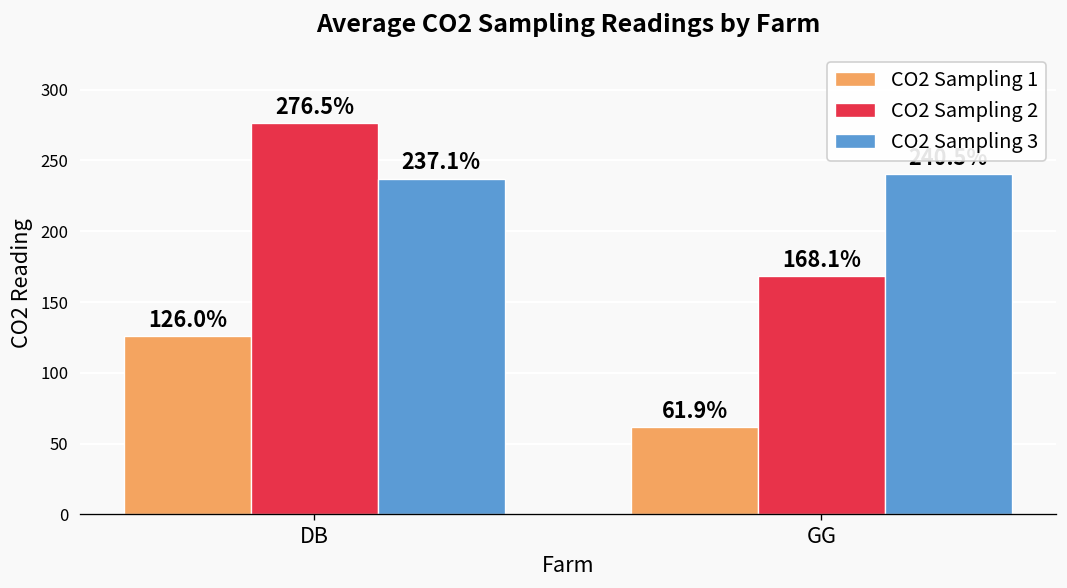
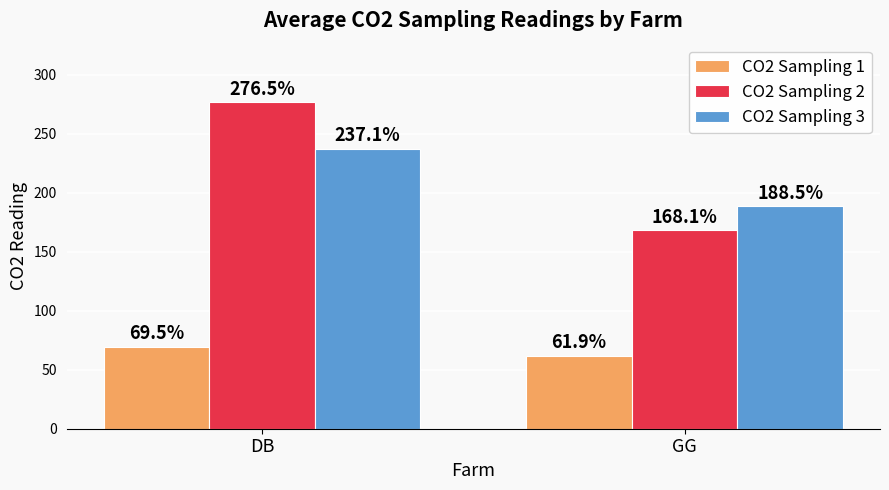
CO2 Sampling 1, DB: 126.0% -> 69.5%
CO2 Sampling 3, GG: 241 -> 189
